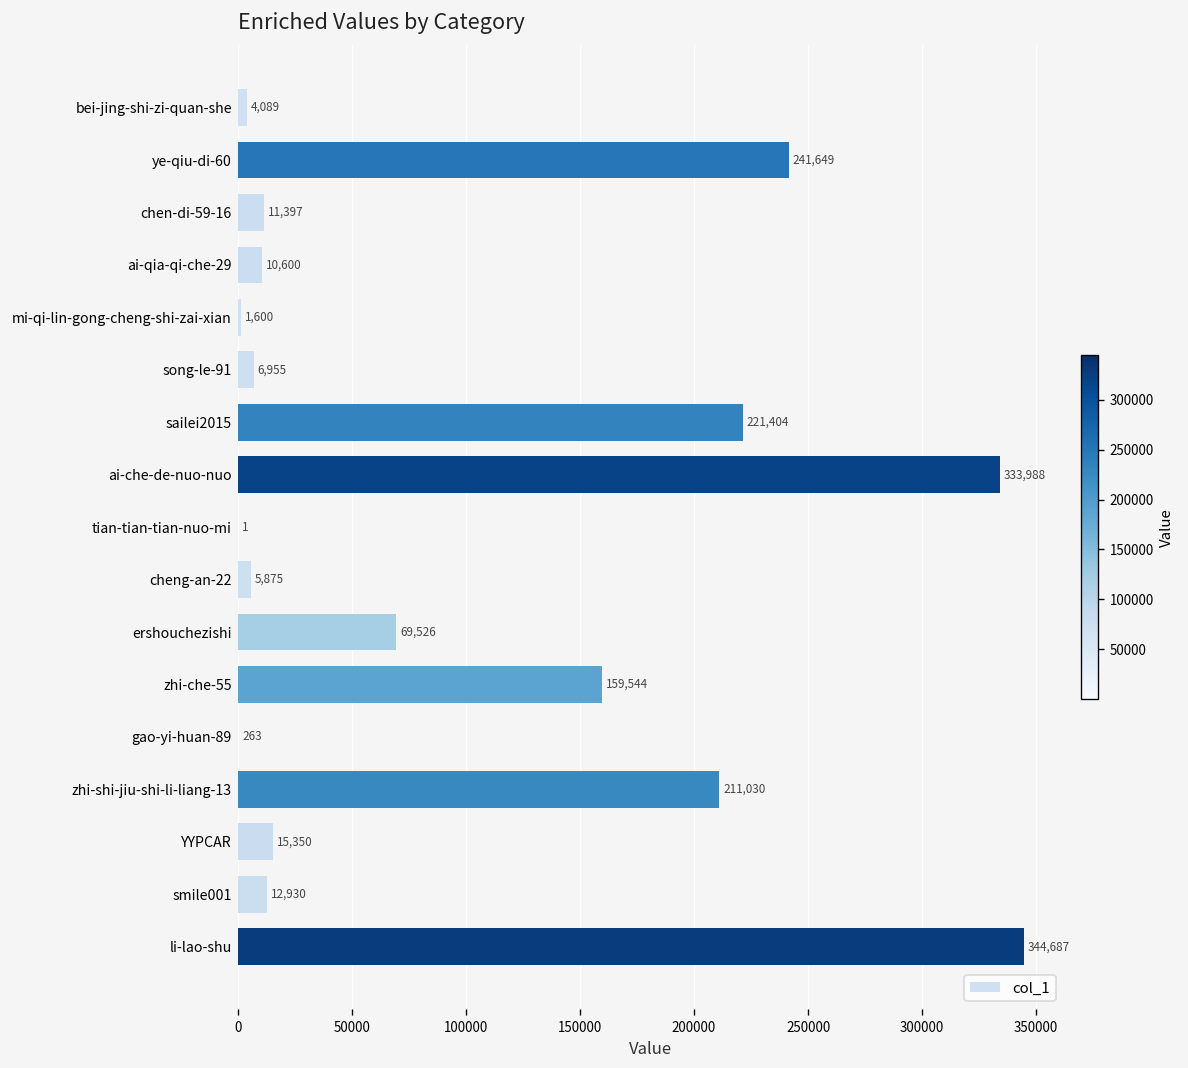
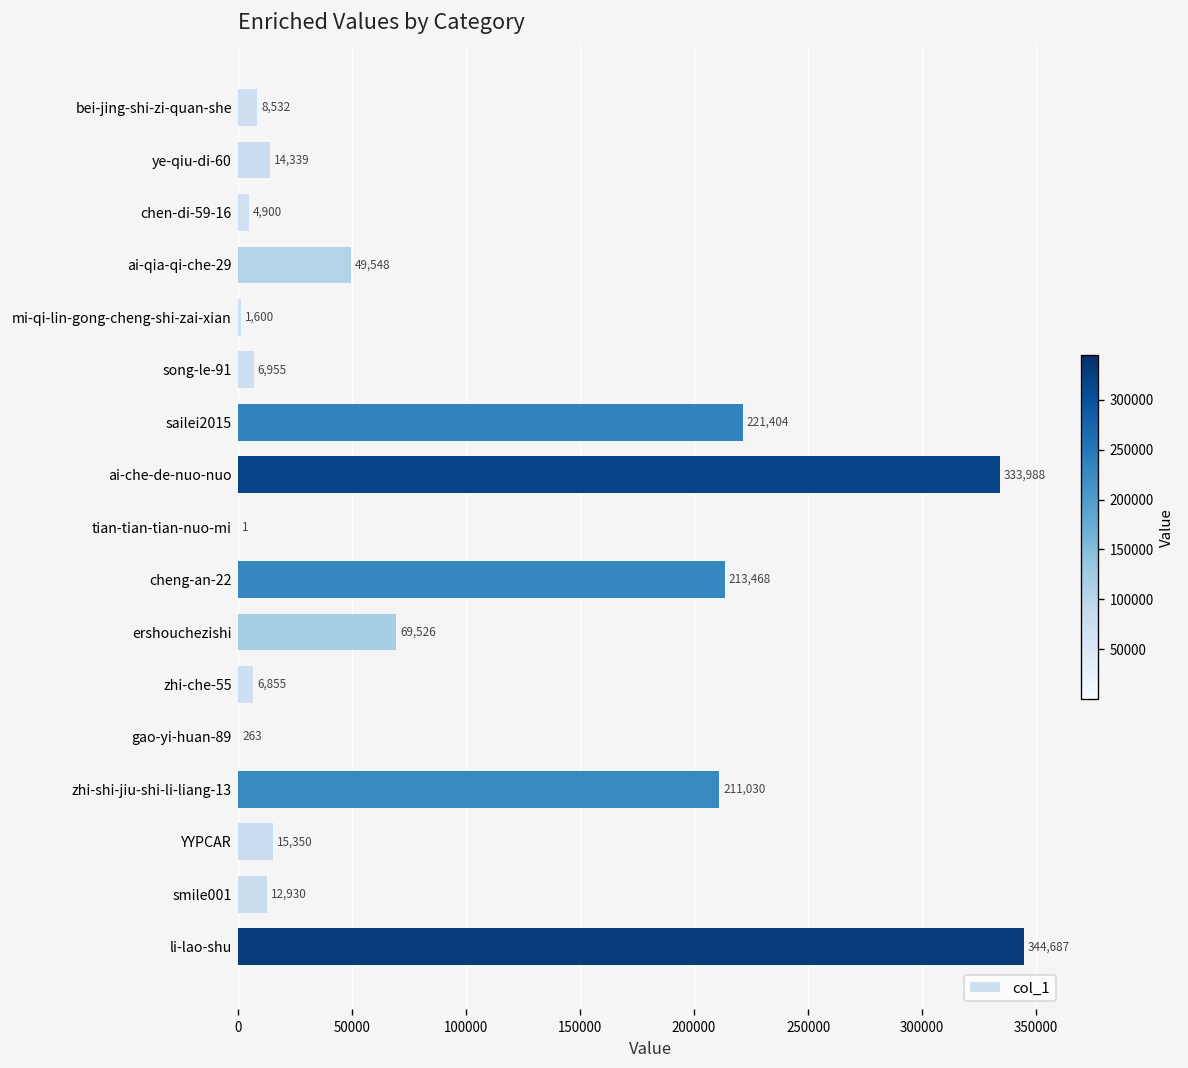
bei-jing-shi-zi-quan-she: 4,089 -> 8,532
ye-qiu-di-60: 241,649 -> 14,339
chen-di-59-16: 11,397 -> 4,900
ai-qia-qi-che-29: 10,600 -> 49,548
cheng-an-22: 5,875 -> 213,468
zhi-che-55: 159,544 -> 6,855
